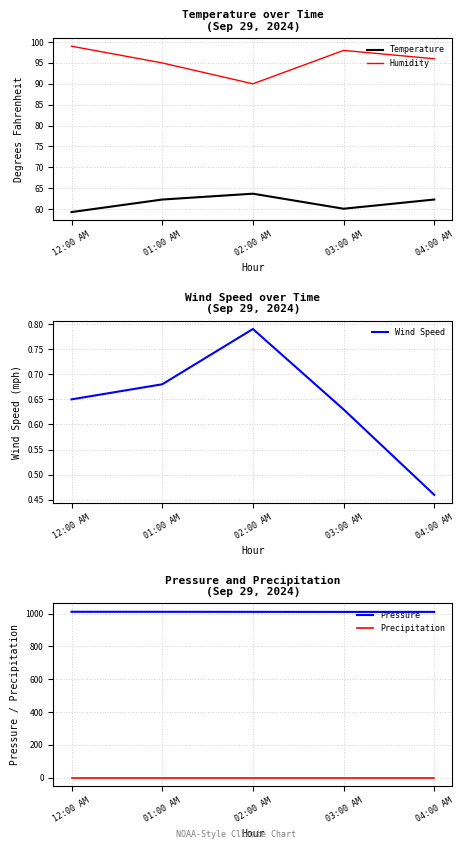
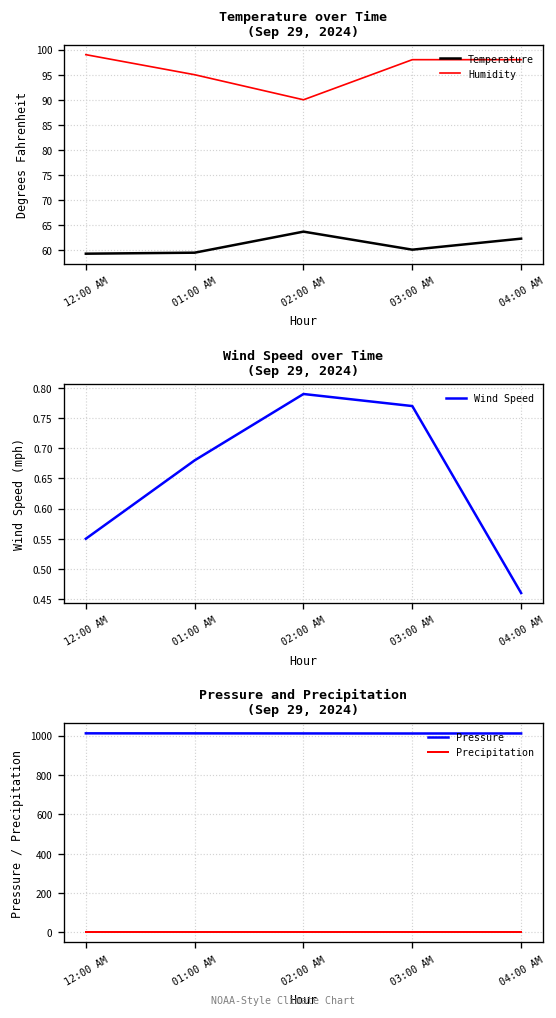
Temperature over Time (Sep 29, 2024), Temperature, 01:00 AM: 62 -> 60
Temperature over Time (Sep 29, 2024), Humidity, 04:00 AM: 96 -> 98
Wind Speed over Time (Sep 29, 2024), 12:00 AM: 0.65 -> 0.55
Wind Speed over Time (Sep 29, 2024), 03:00 AM: 0.63 -> 0.77
